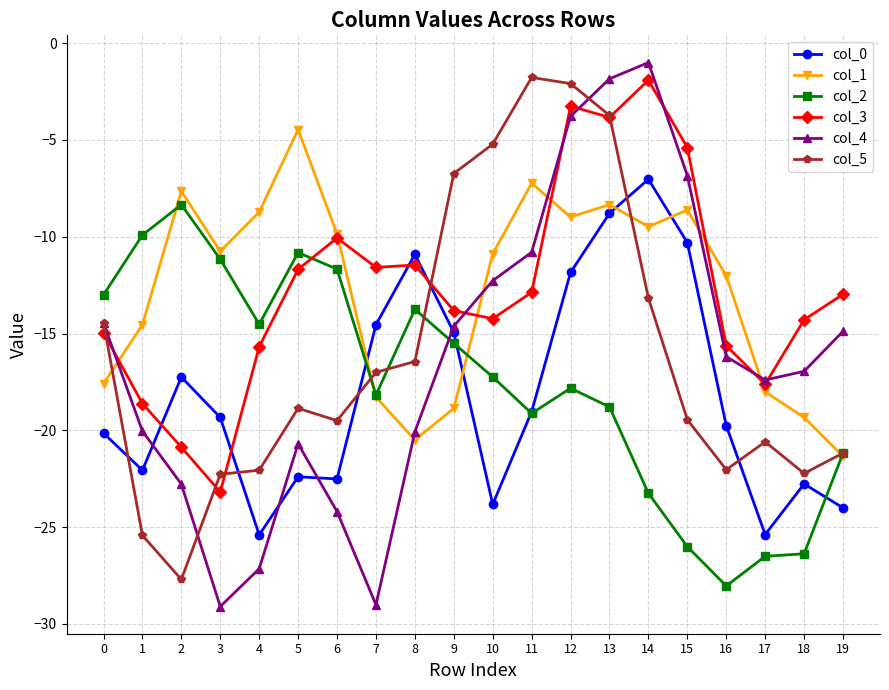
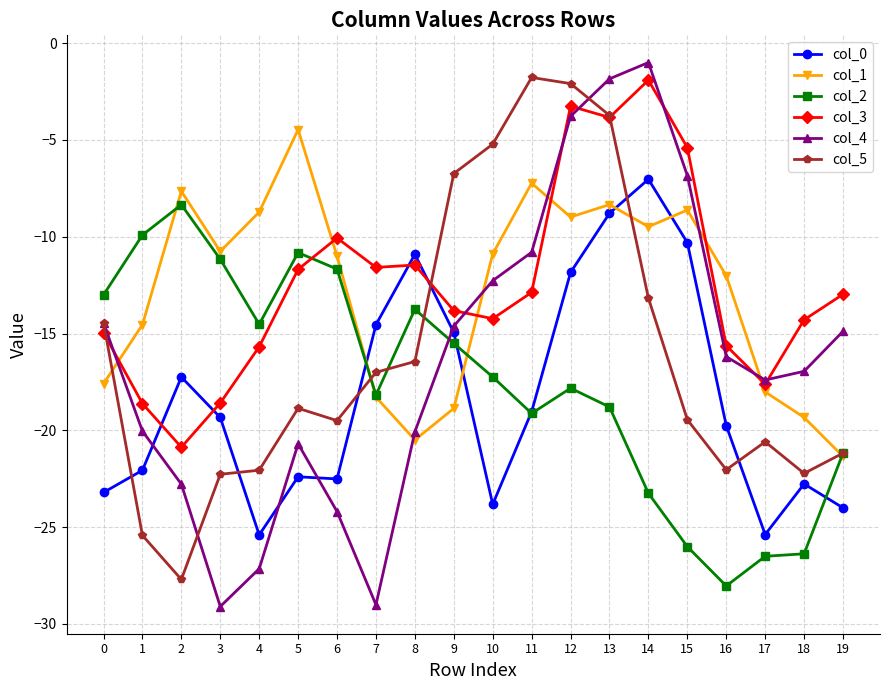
col_0, 0: -20.1 -> -23.2
col_3, 3: -23.2 -> -18.6
col_1, 6: -9.9 -> -11.0
